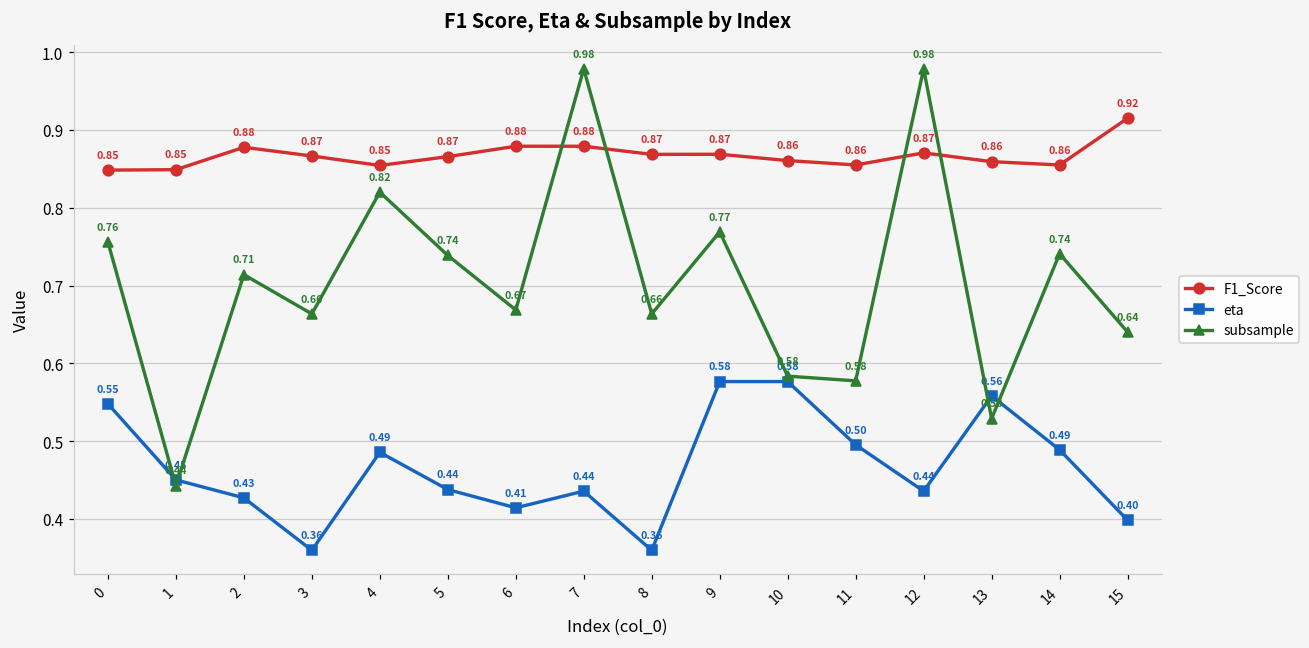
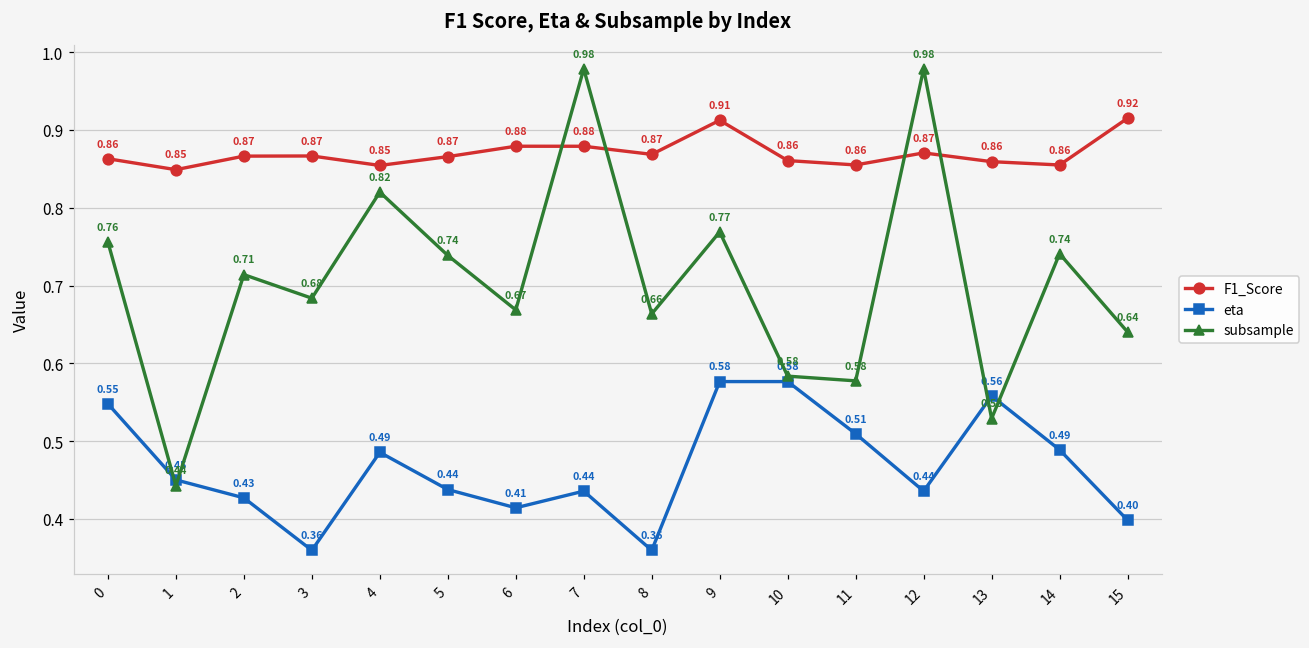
F1_Score, 0: 0.85 -> 0.86
F1_Score, 2: 0.88 -> 0.87
subsample, 3: 0.66 -> 0.68
F1_Score, 9: 0.87 -> 0.91
eta, 11: 0.50 -> 0.51
